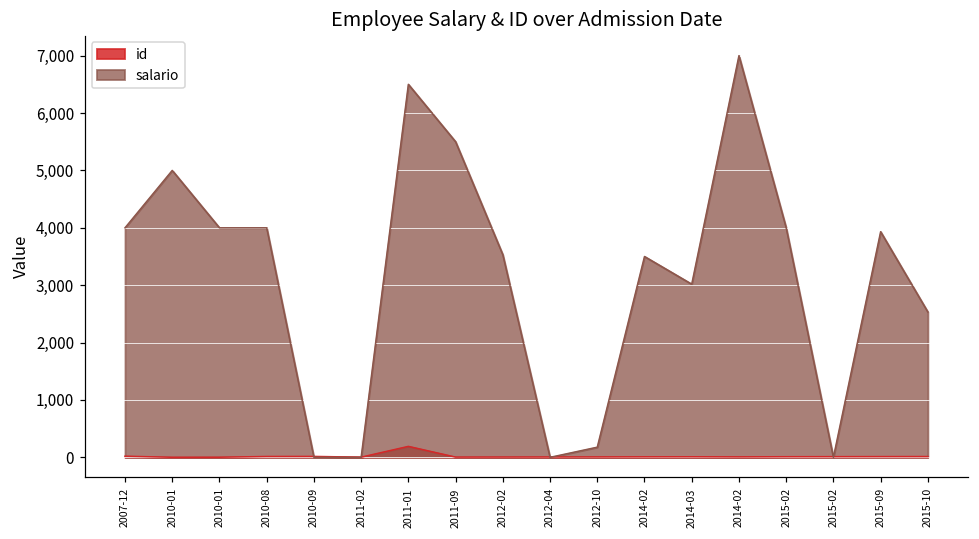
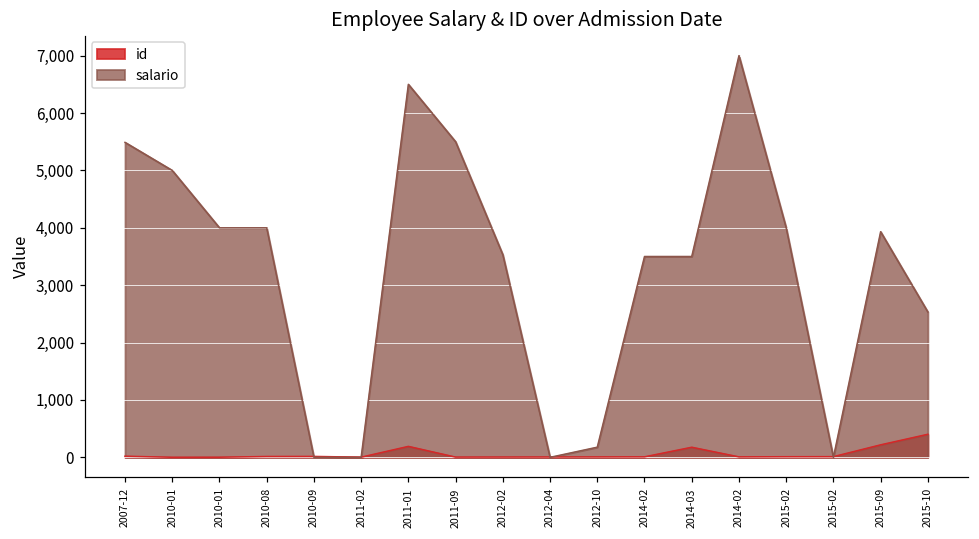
salario, 2007-12: 4,000 -> 5,500
id, 2014-03: 0 -> 200
salario, 2014-03: 3,000 -> 3,500
id, 2015-09: 0 -> 200
id, 2015-10: 0 -> 400
